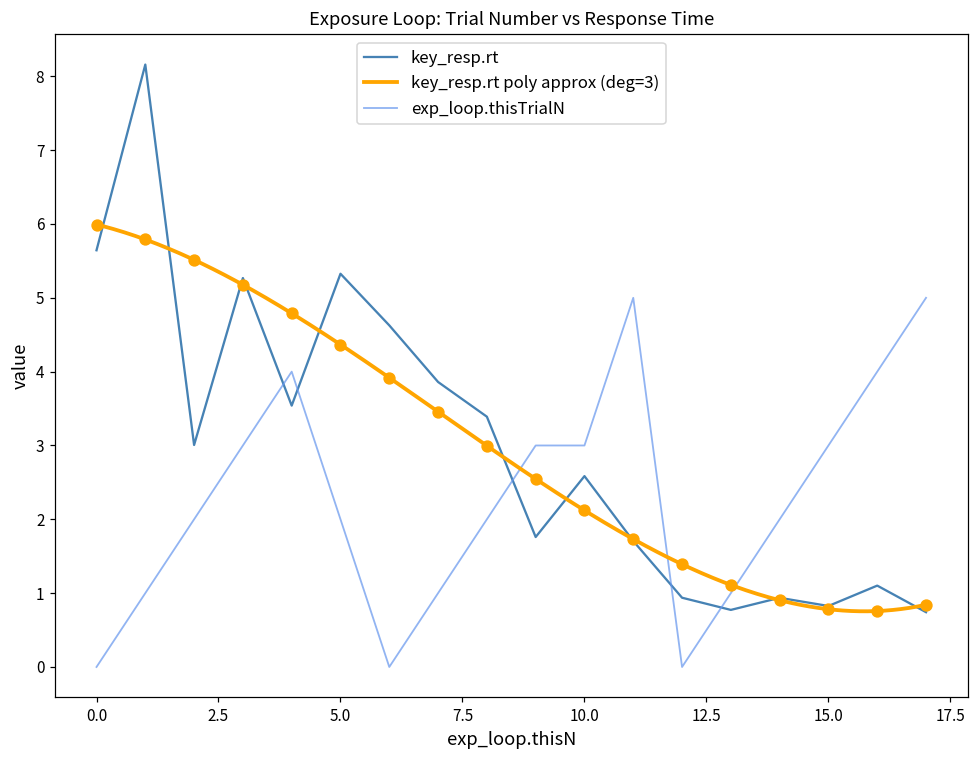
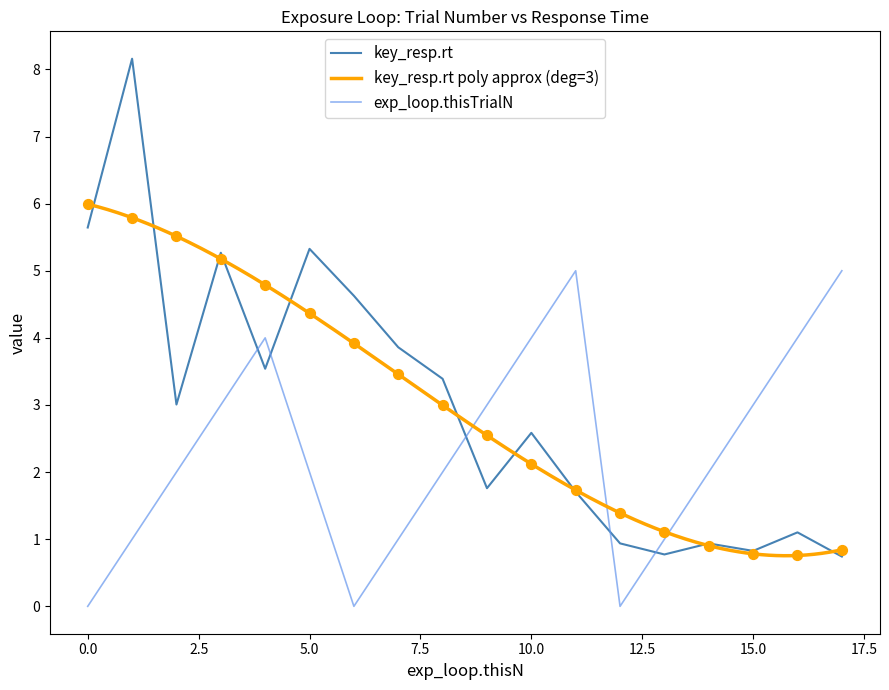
exp_loop.thisTrialN, 10.0: 3 -> 4
